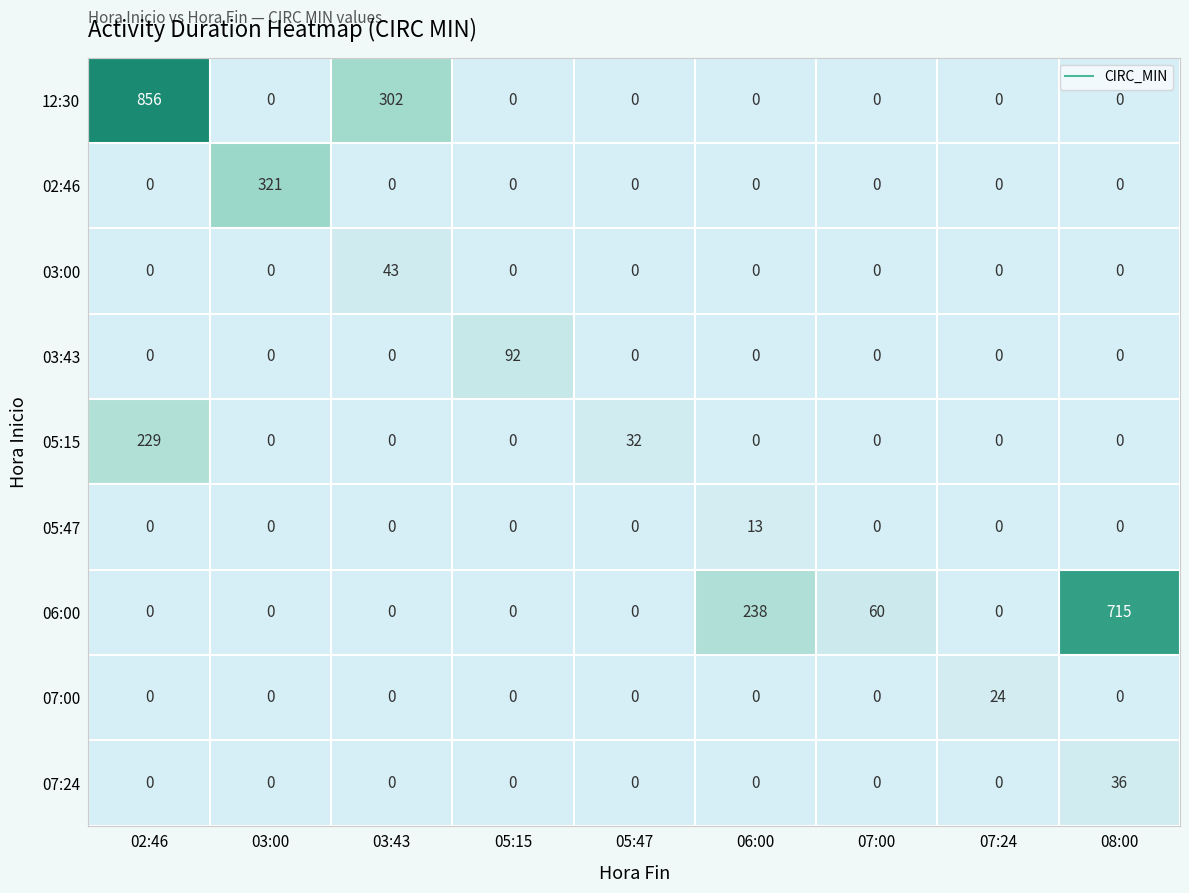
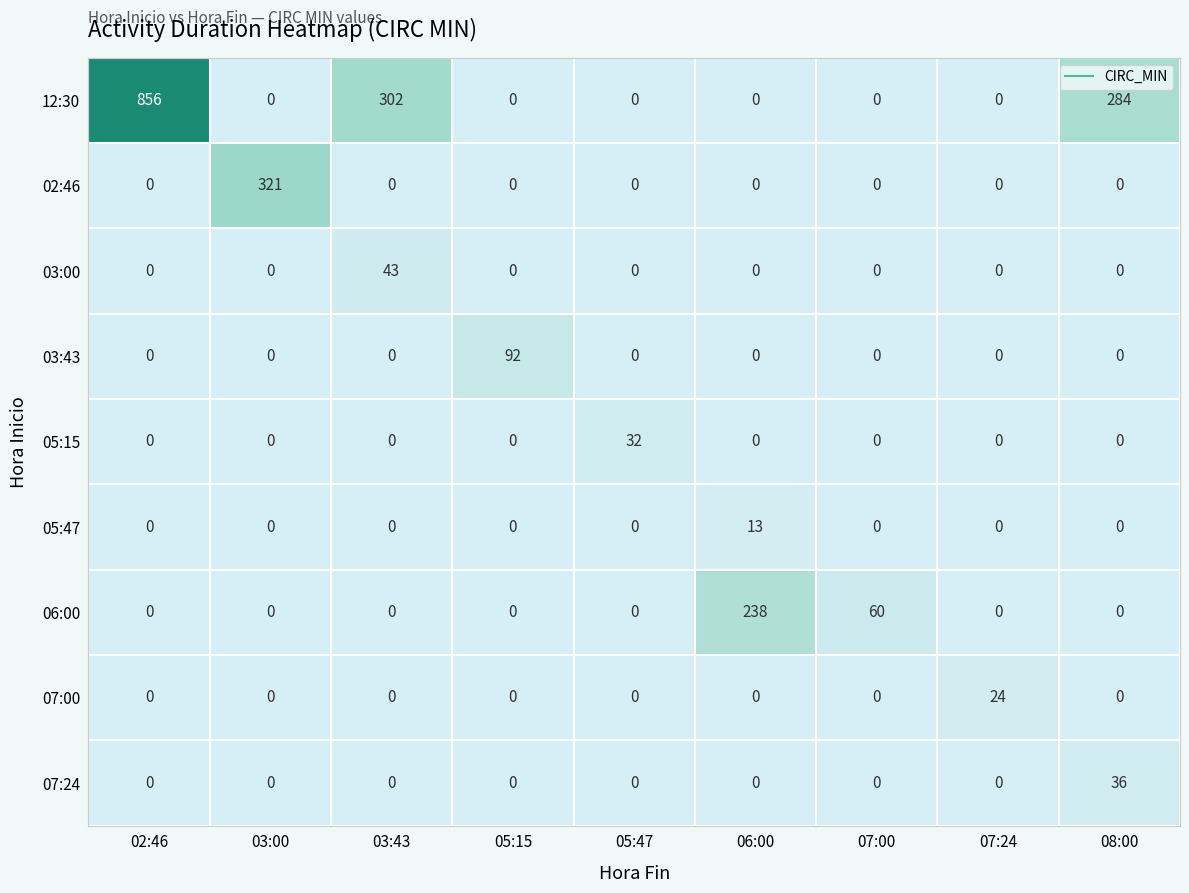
12:30, 08:00: 0 -> 284
05:15, 02:46: 229 -> 0
06:00, 08:00: 715 -> 0
